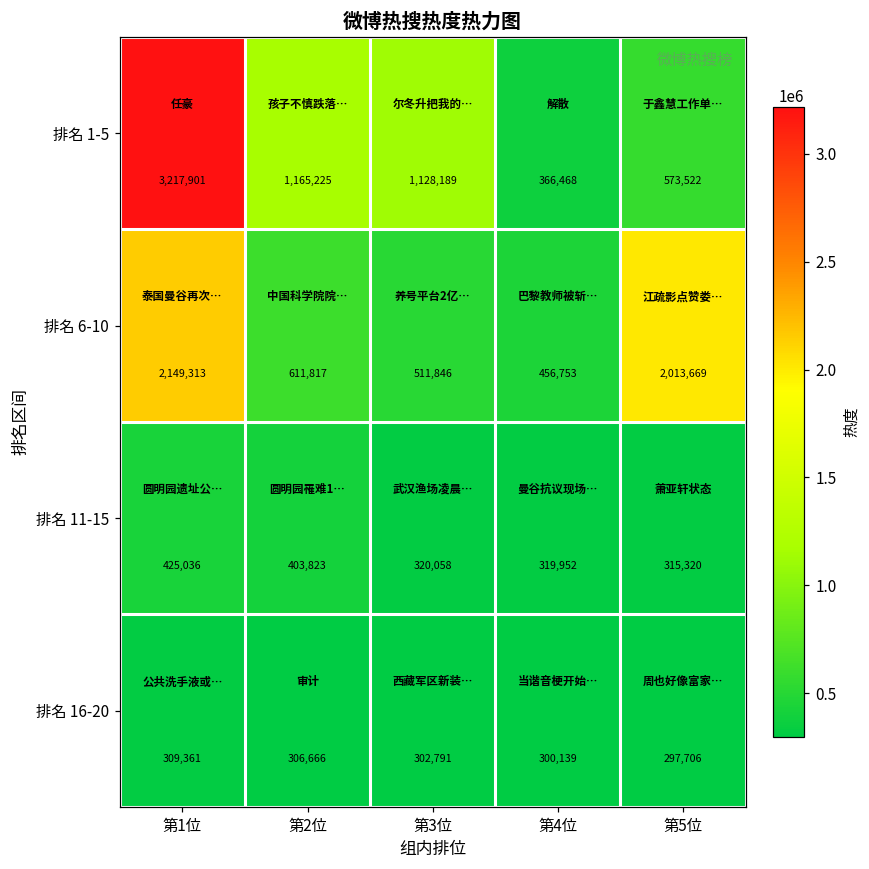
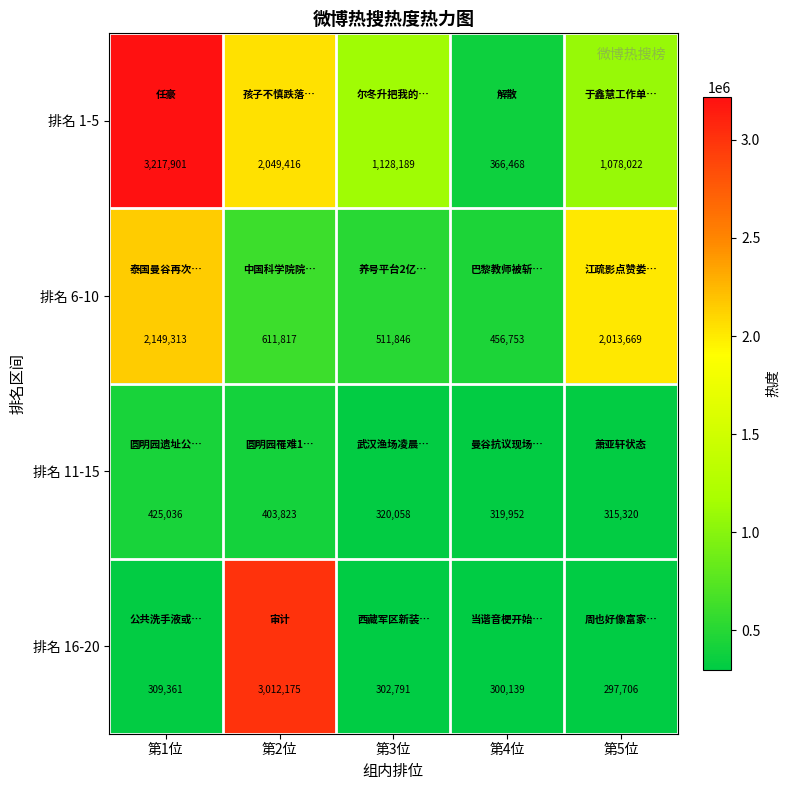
排名 1-5, 第2位: 1,165,225 -> 2,049,416
排名 1-5, 第5位: 573,522 -> 1,078,022
排名 16-20, 第2位: 306,666 -> 3,012,175
